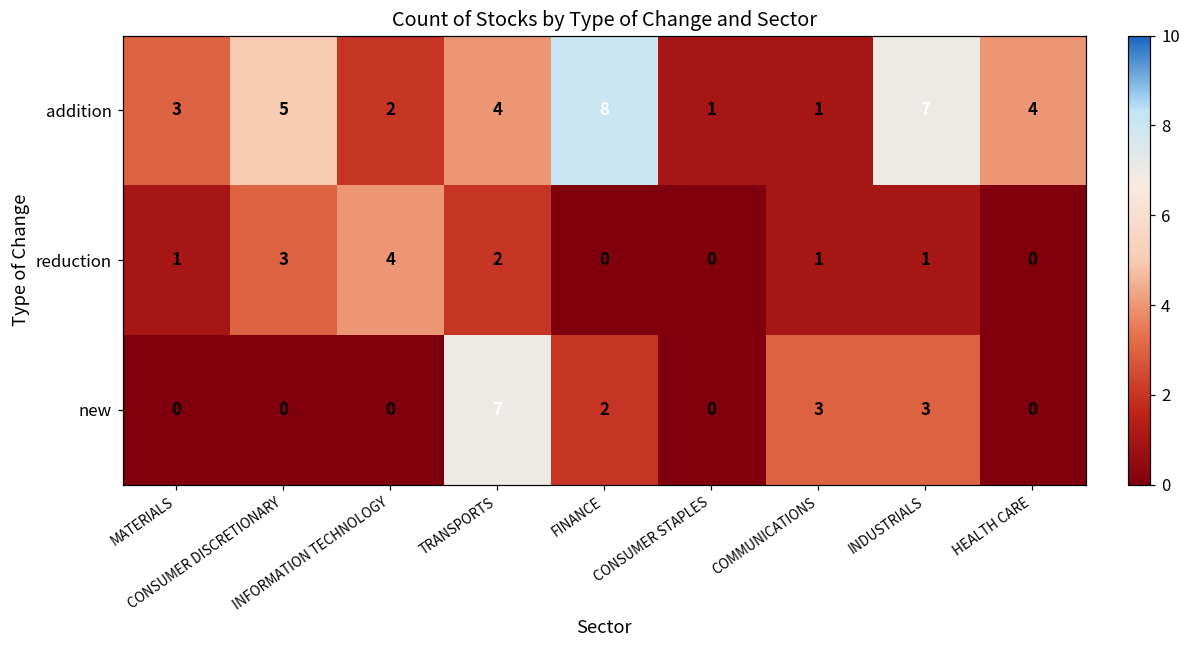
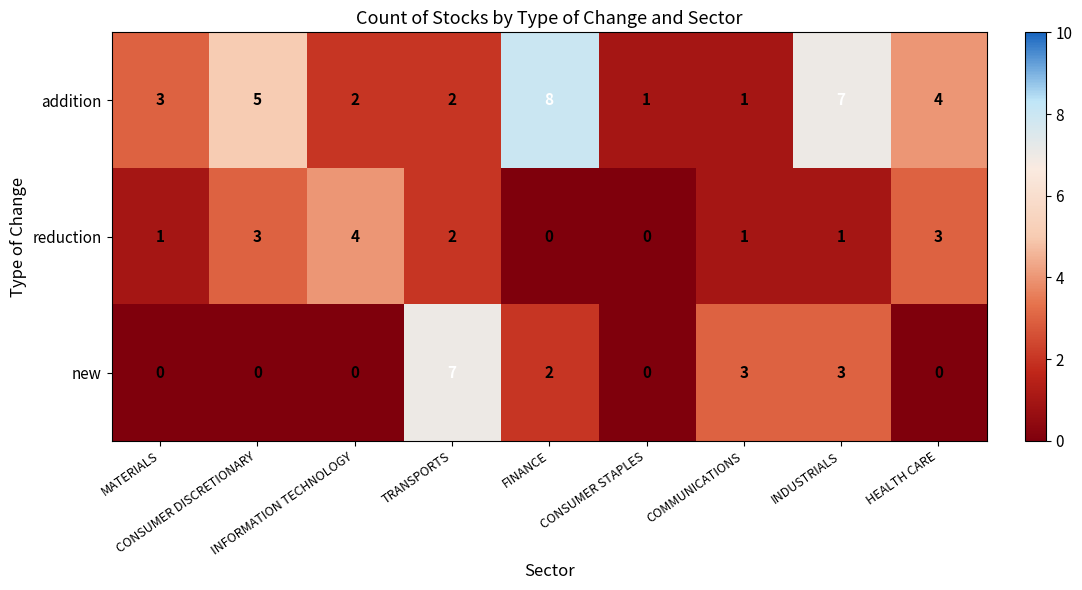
addition, TRANSPORTS: 4 -> 2
reduction, HEALTH CARE: 0 -> 3
